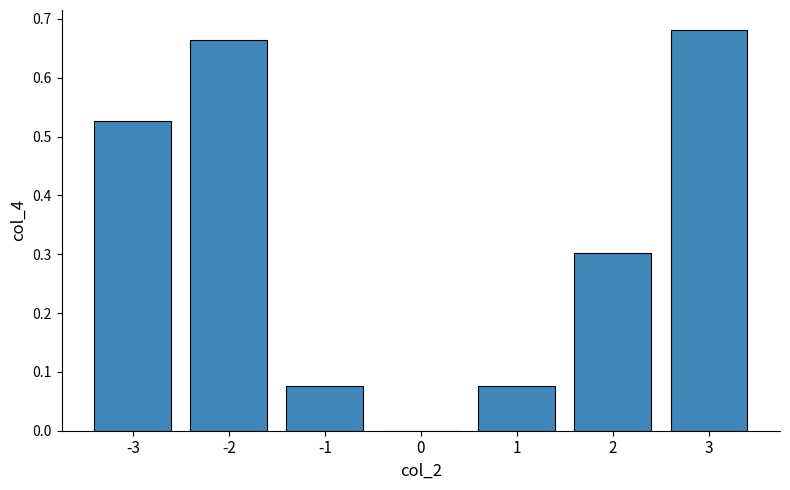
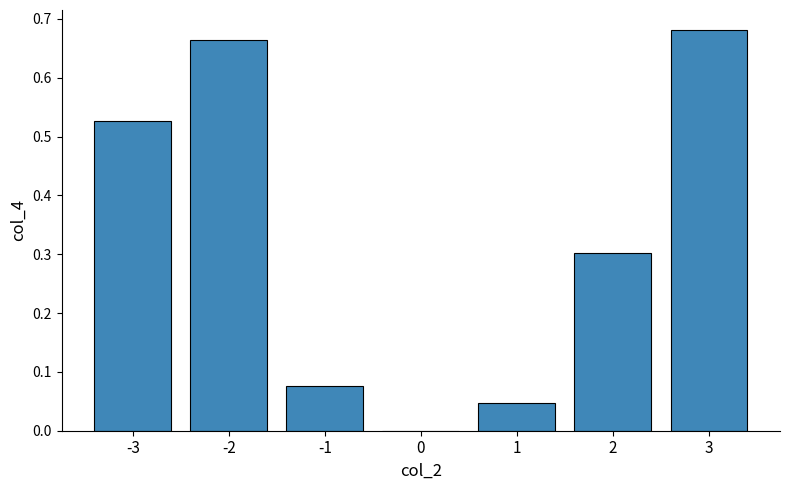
1: 0.08 -> 0.05
